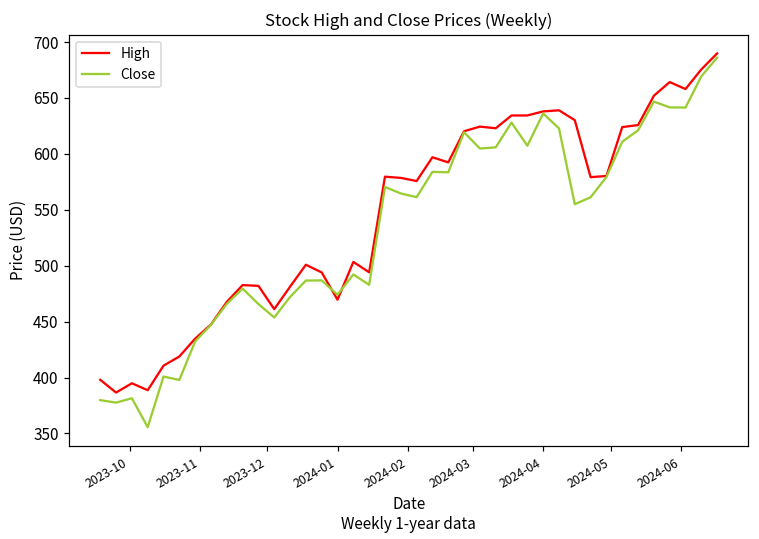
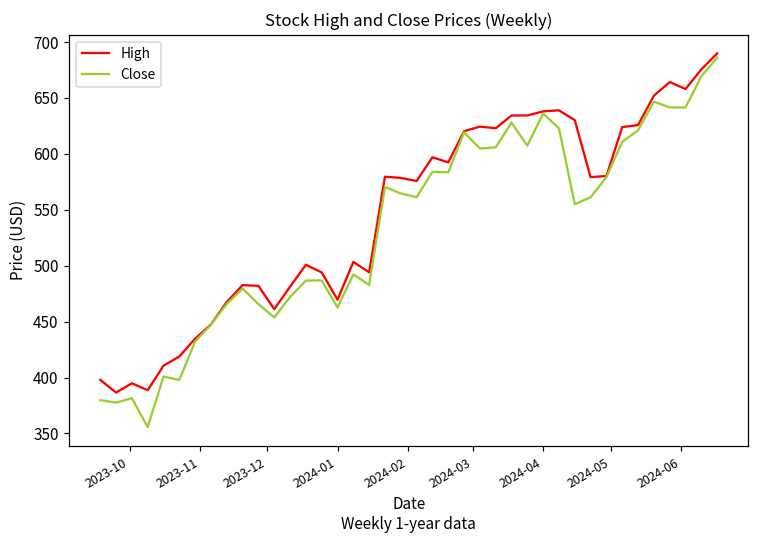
Close, 2024-01: 474 -> 463
